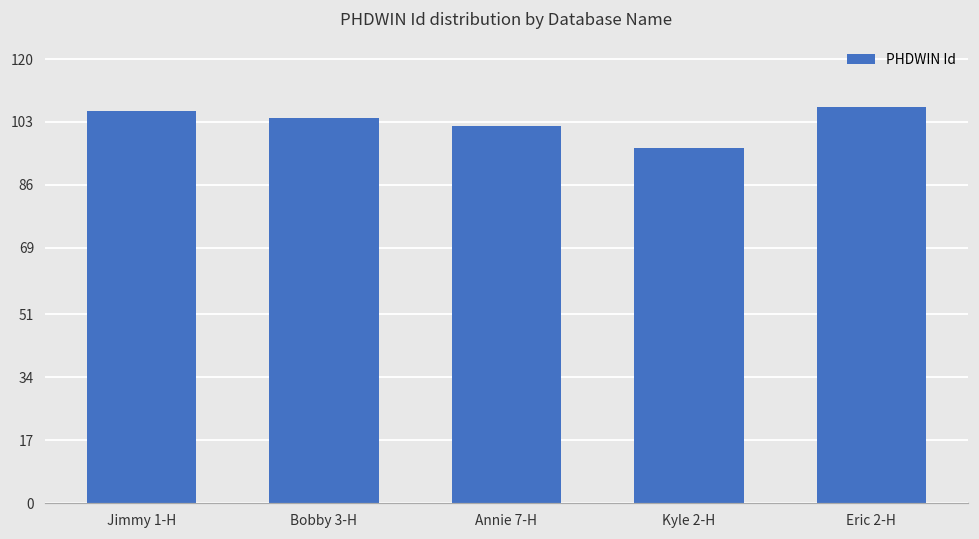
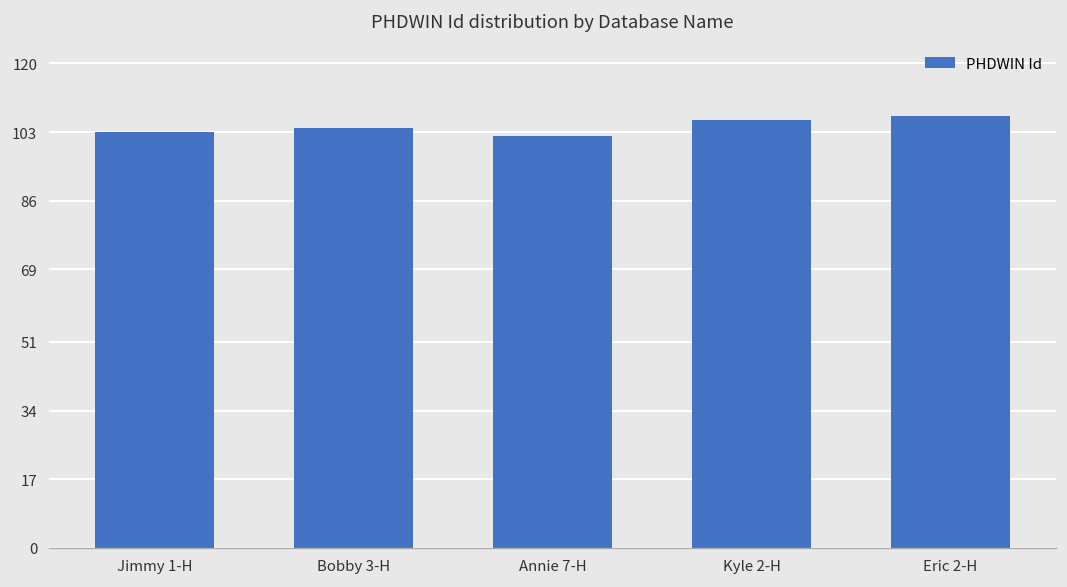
Jimmy 1-H: 106 -> 103
Kyle 2-H: 96 -> 106
